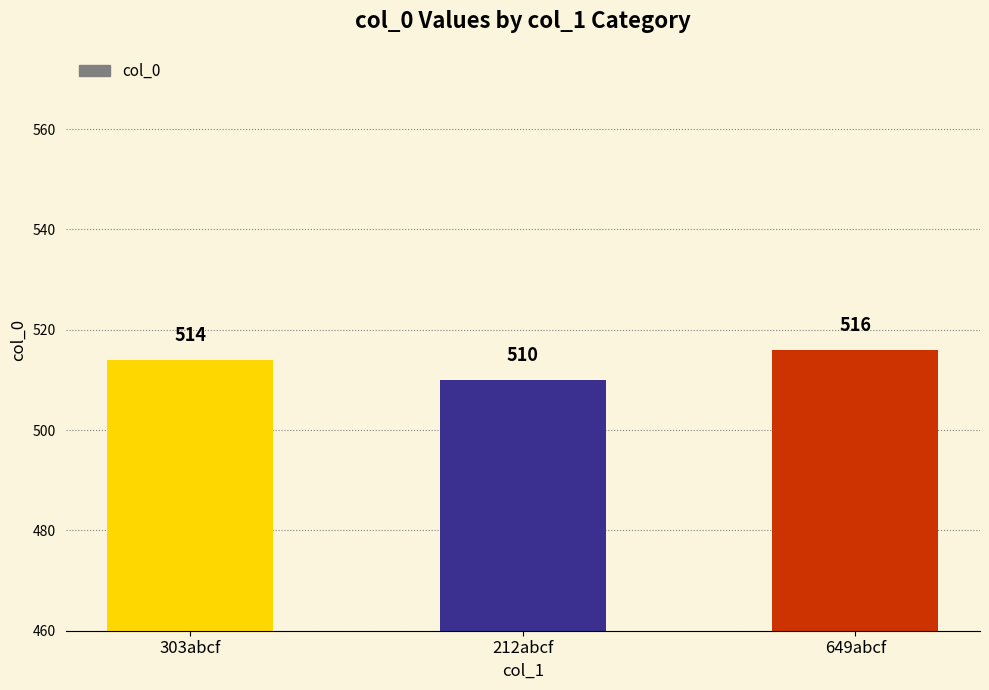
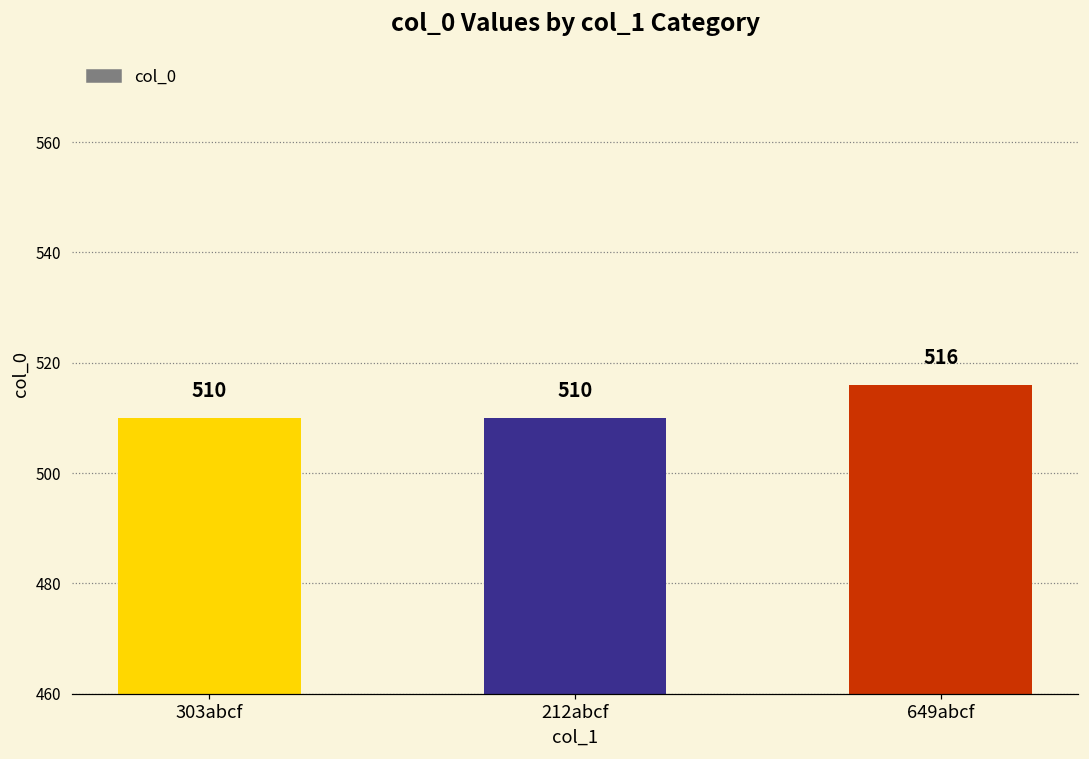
303abcf: 514 -> 510
